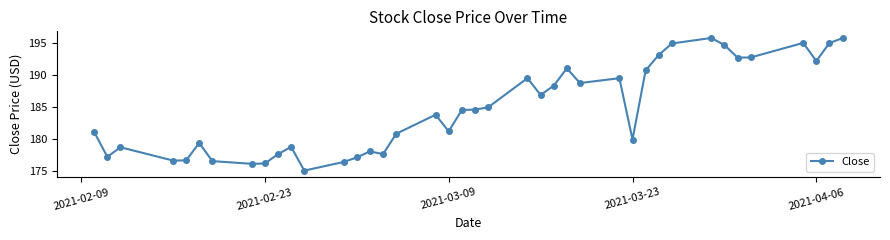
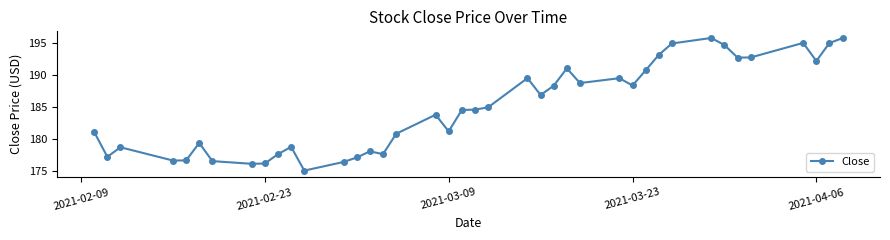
2021-03-23: 180 -> 188
